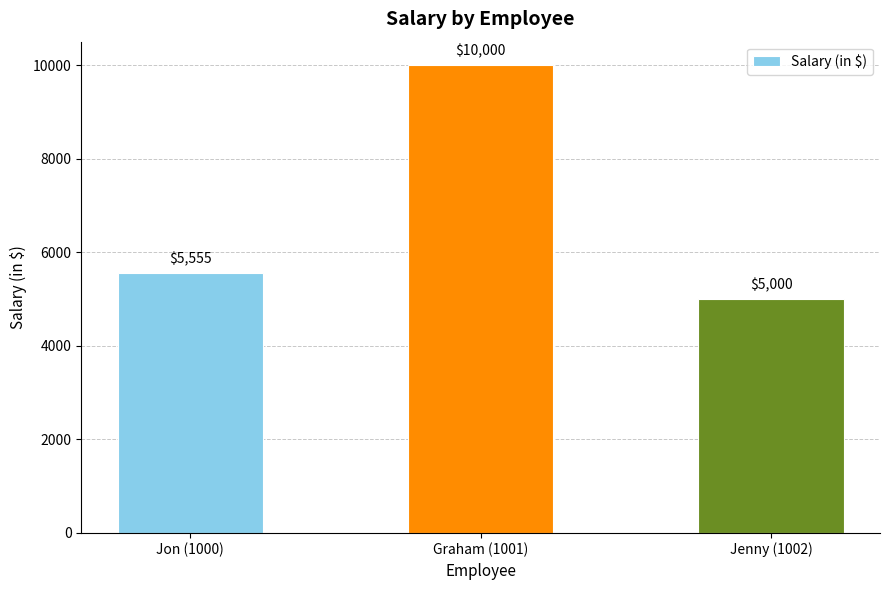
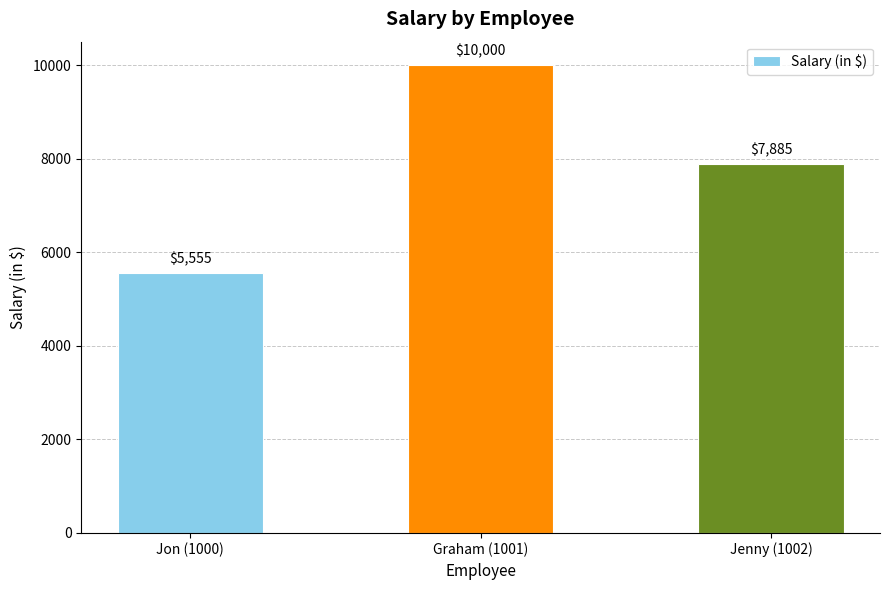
Jenny (1002): $5,000 -> $7,885
